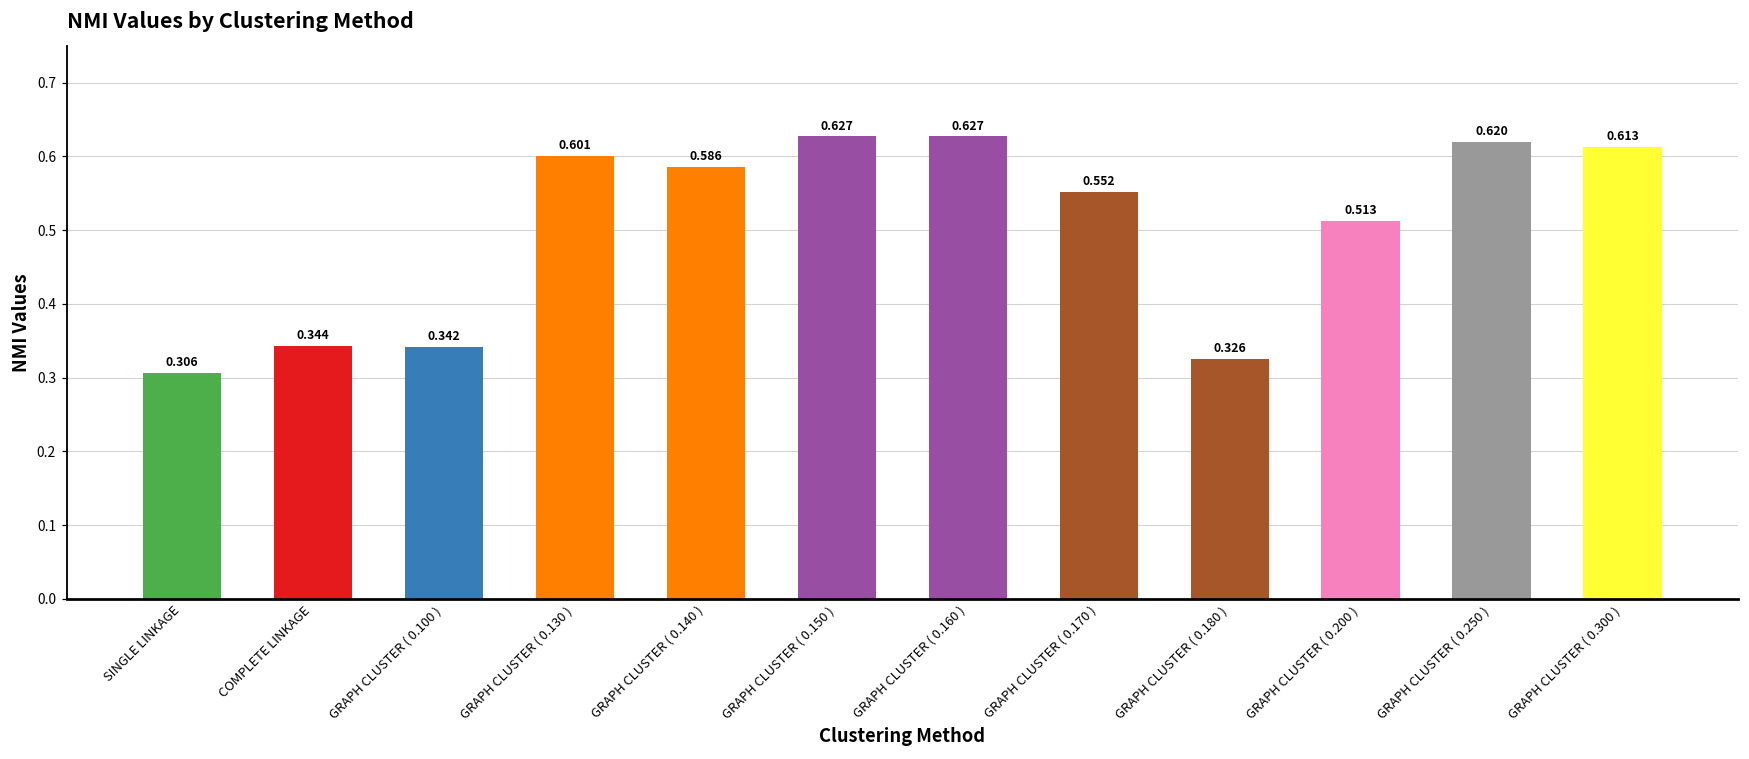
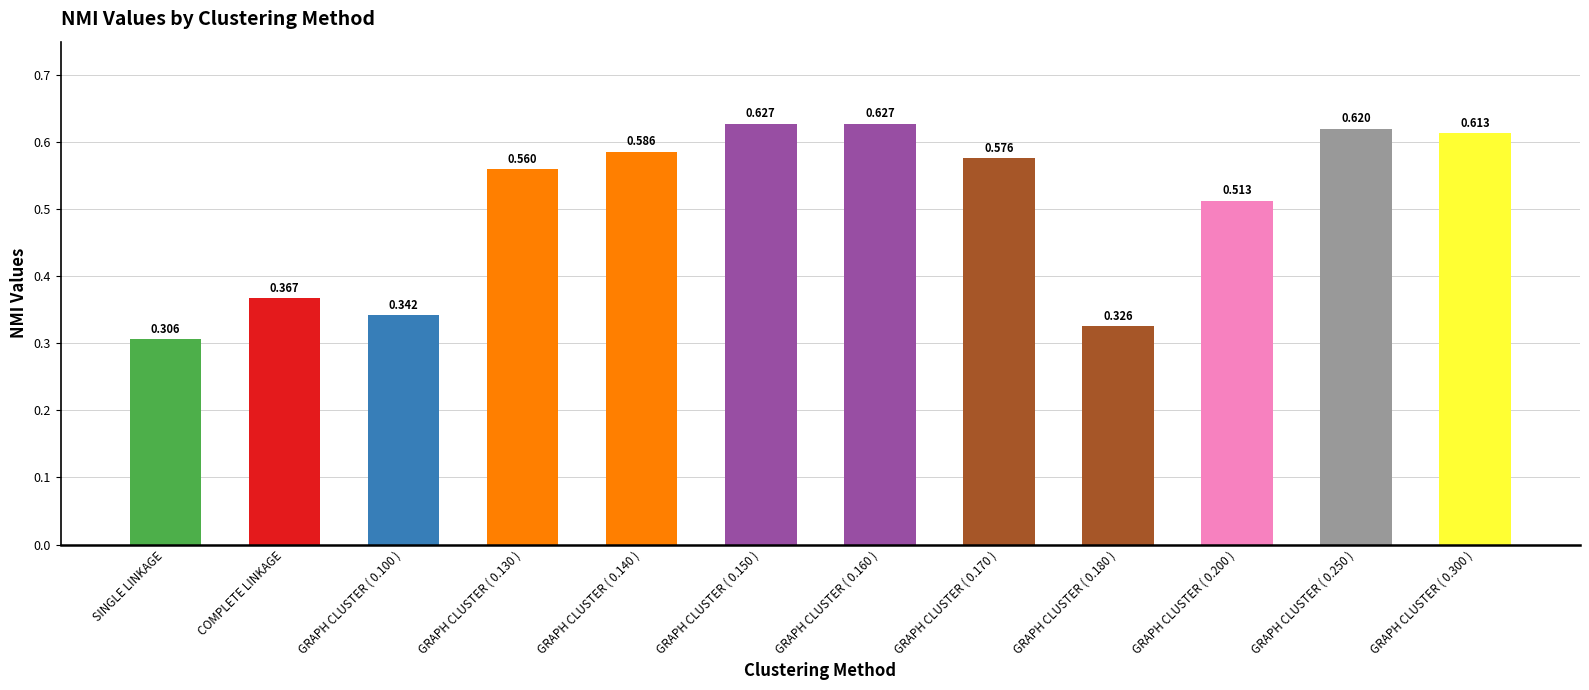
COMPLETE LINKAGE: 0.344 -> 0.367
GRAPH CLUSTER ( 0.130 ): 0.601 -> 0.560
GRAPH CLUSTER ( 0.170 ): 0.552 -> 0.576
